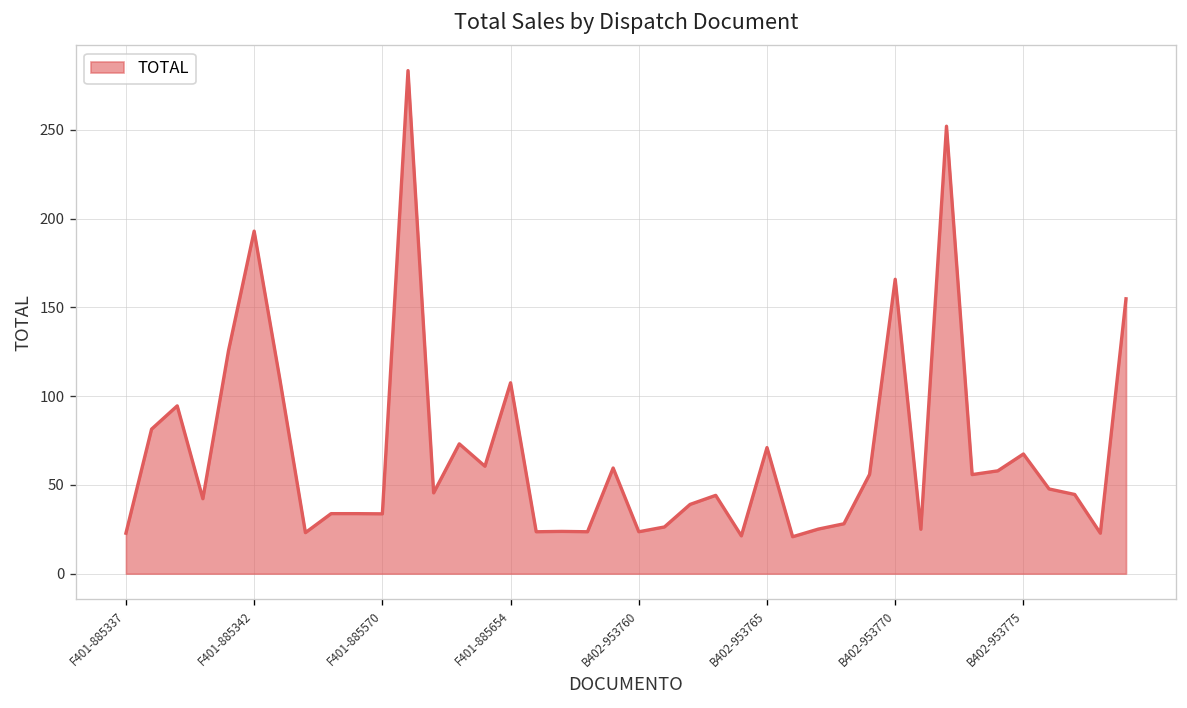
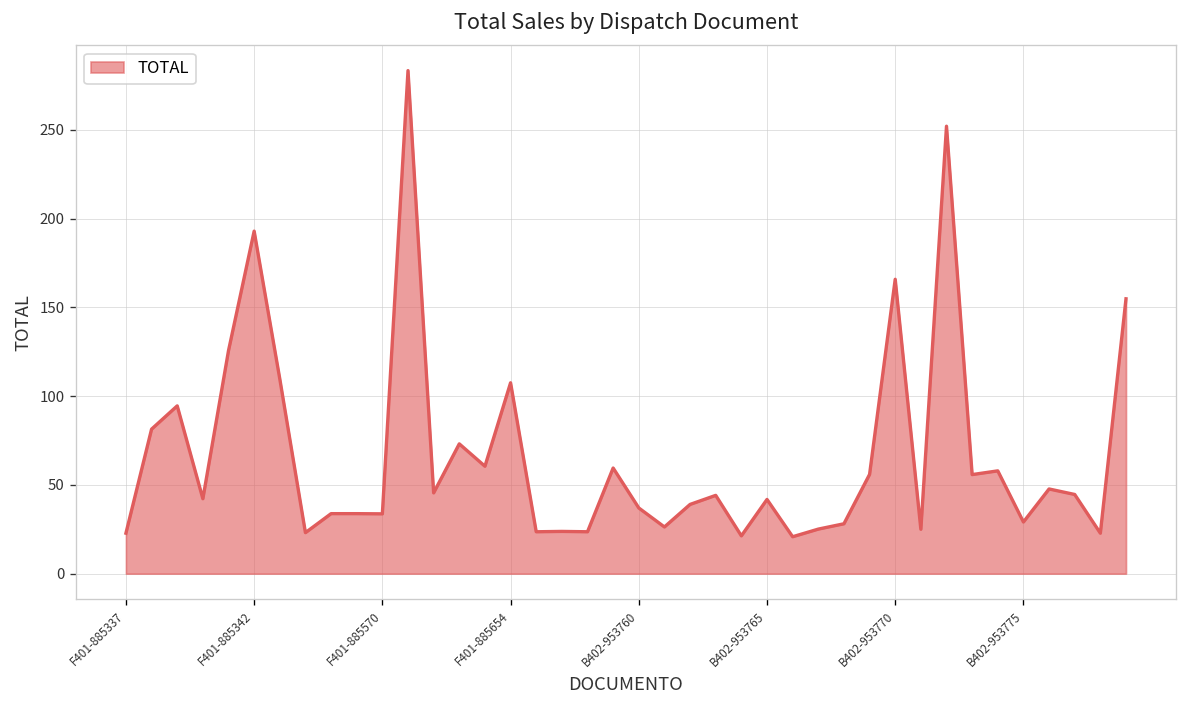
B402-953760: 24 -> 37
B402-953765: 71 -> 42
B402-953775: 67 -> 29
